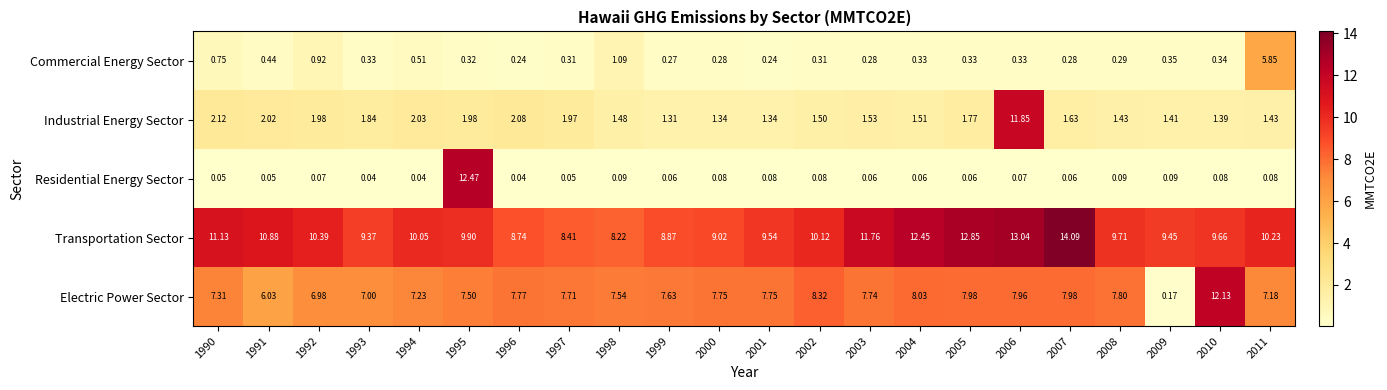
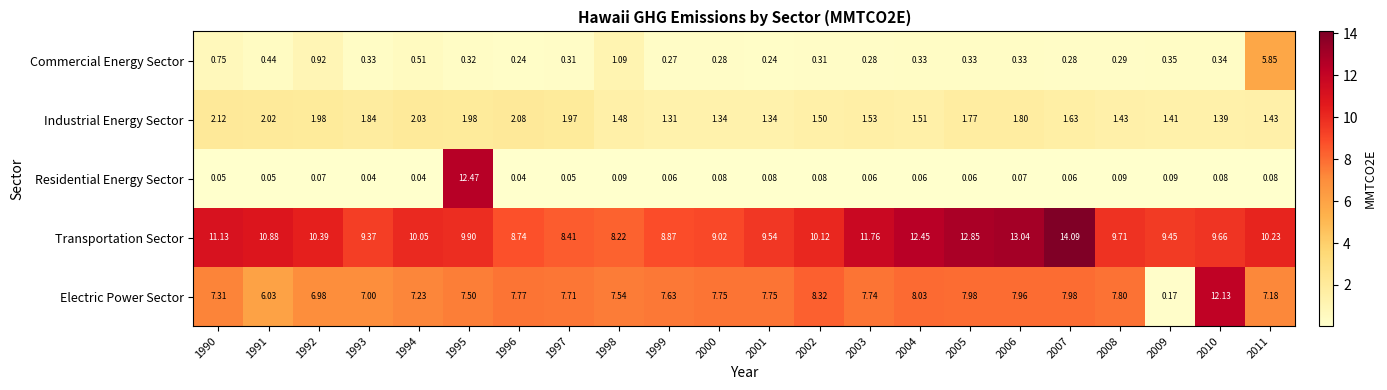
Industrial Energy Sector, 2006: 11.85 -> 1.80
